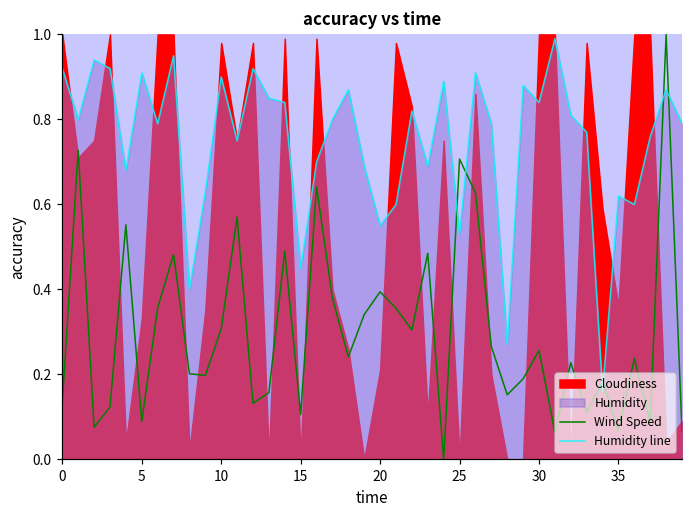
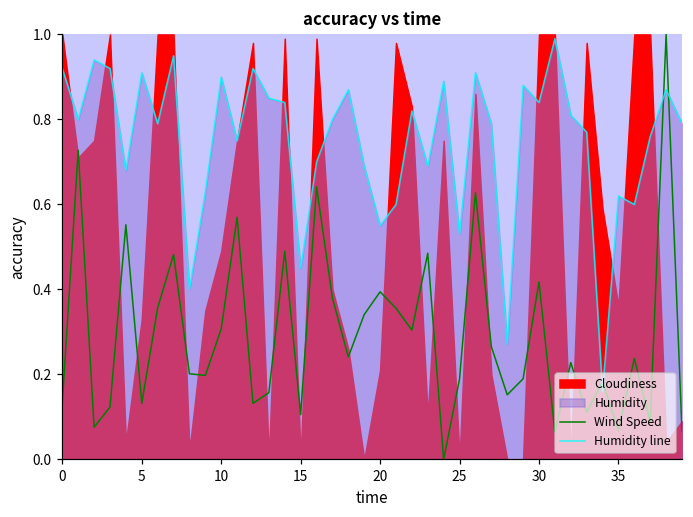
Wind Speed, 5: 0.09 -> 0.13
Cloudiness, 10: 0.98 -> 0.49
Wind Speed, 25: 0.71 -> 0.19
Wind Speed, 30: 0.26 -> 0.42
